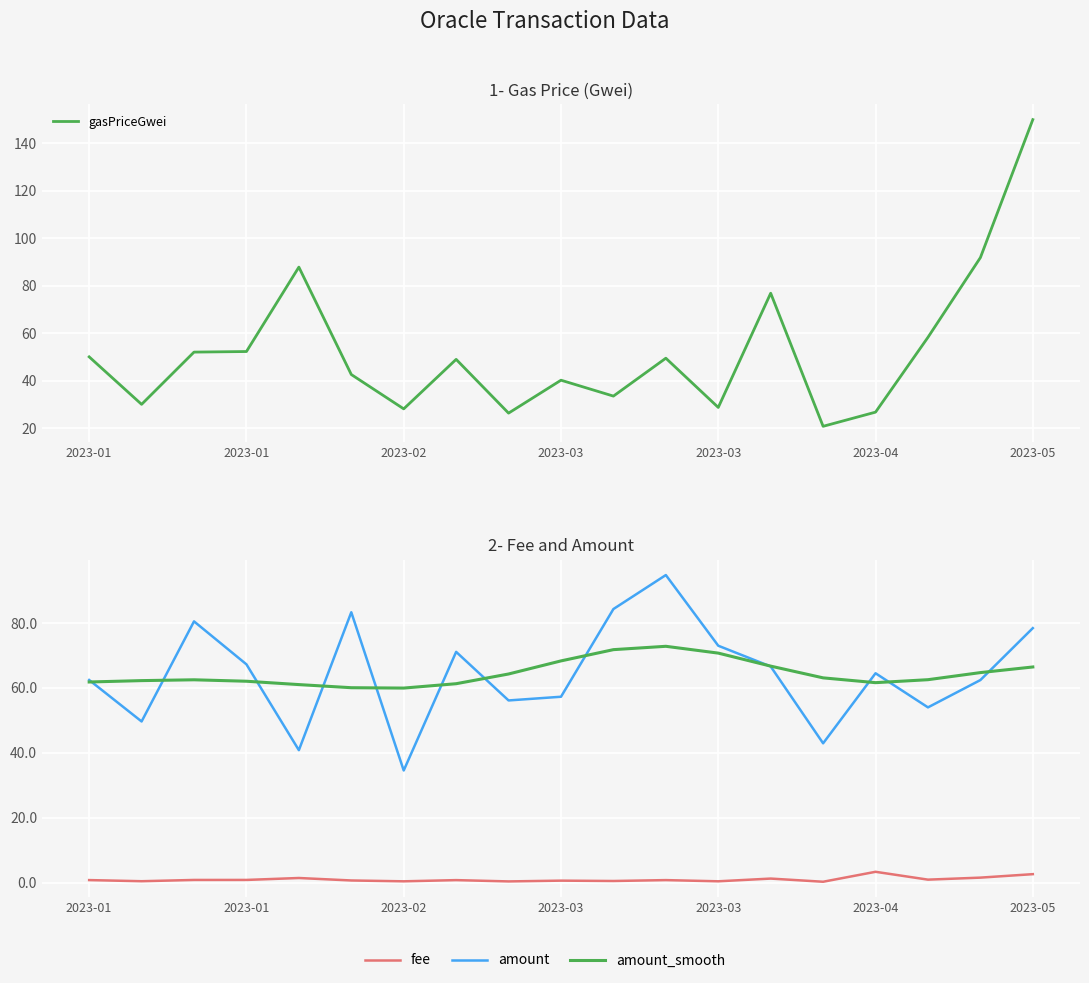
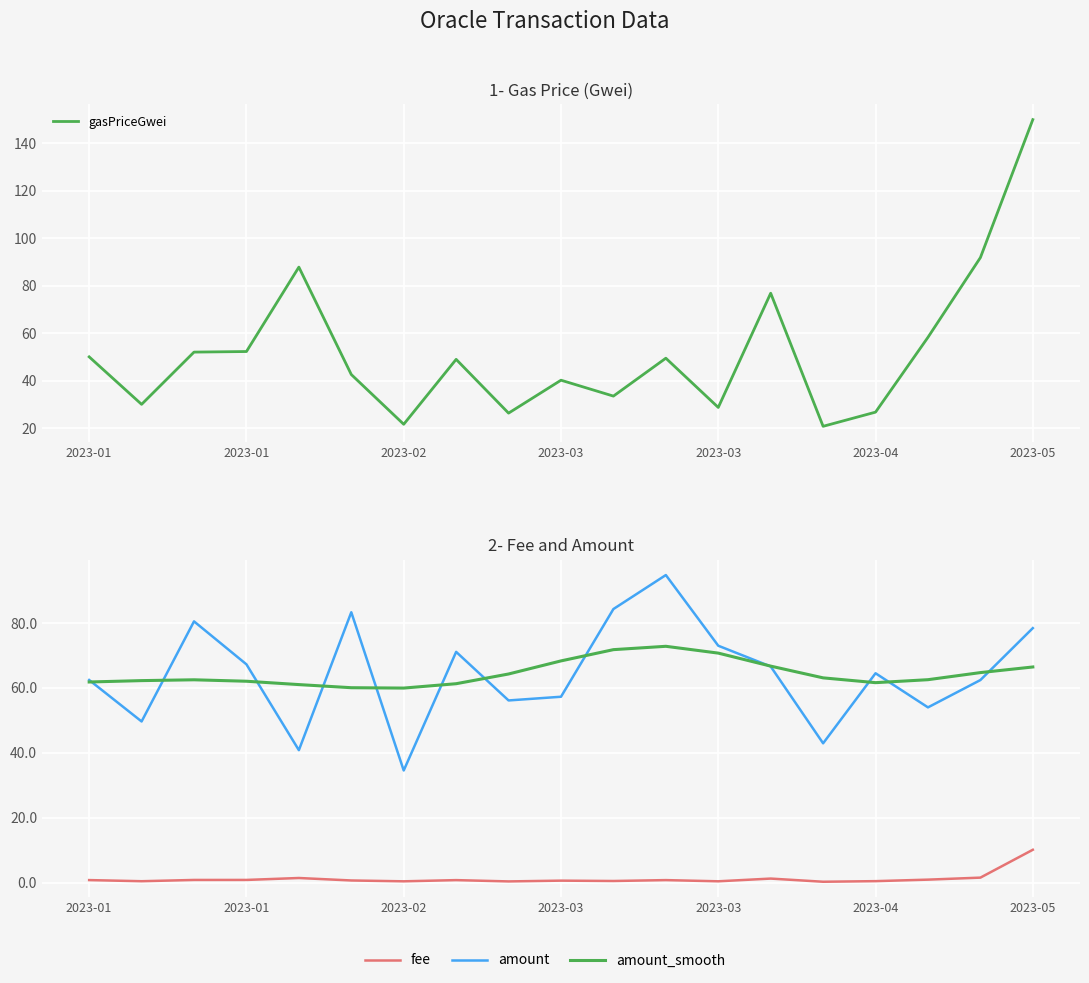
1- Gas Price (Gwei), 2023-02: 28 -> 22
2- Fee and Amount, fee, 2023-04: 3 -> 1
2- Fee and Amount, fee, 2023-05: 3 -> 10
